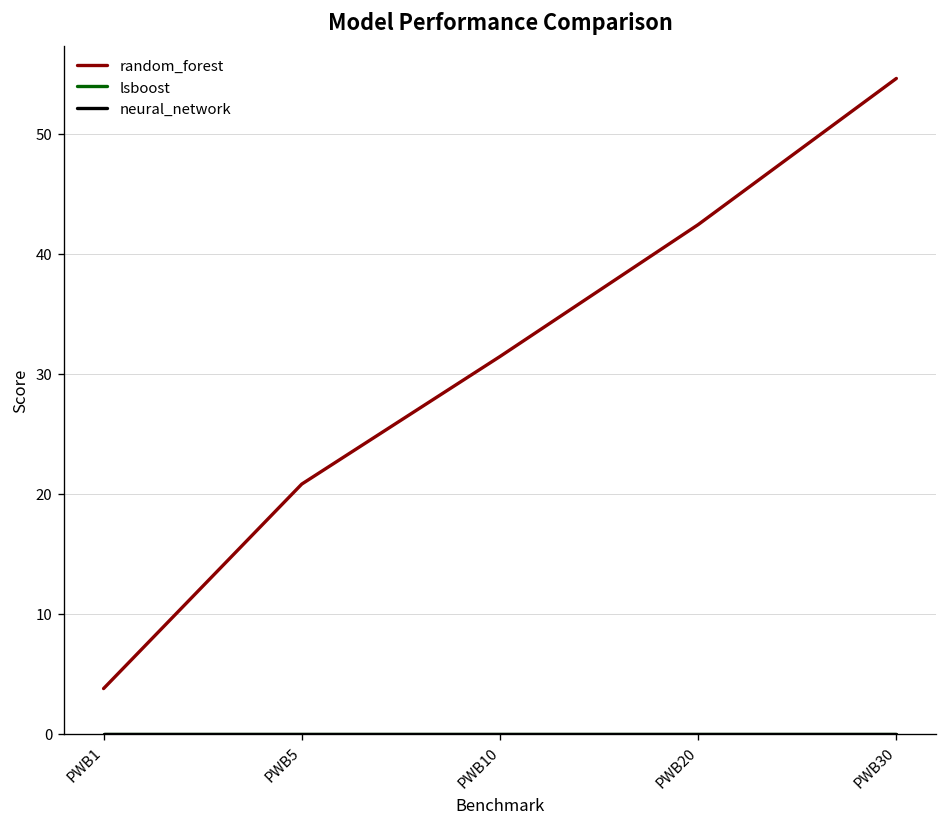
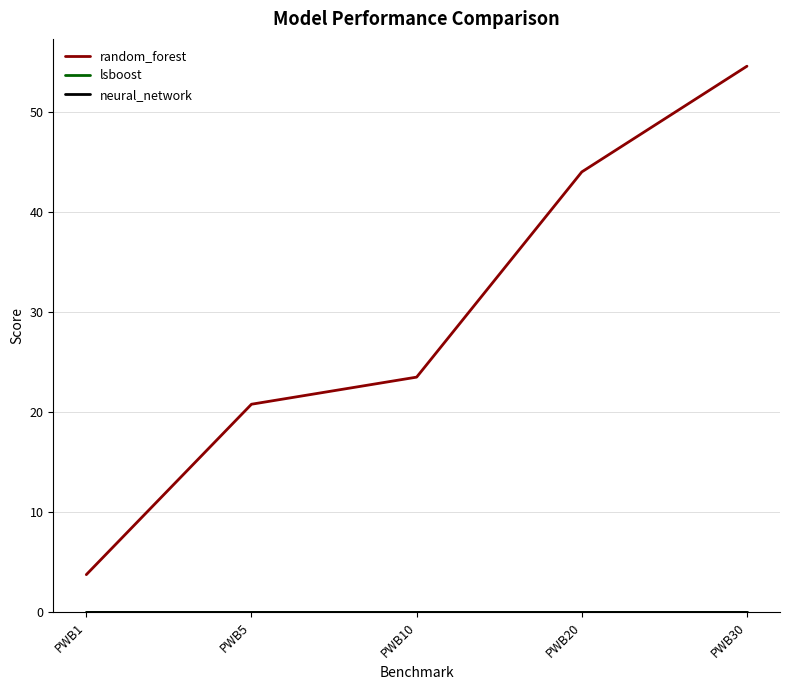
random_forest, PWB10: 31.5 -> 23.5
random_forest, PWB20: 42.4 -> 44.1
